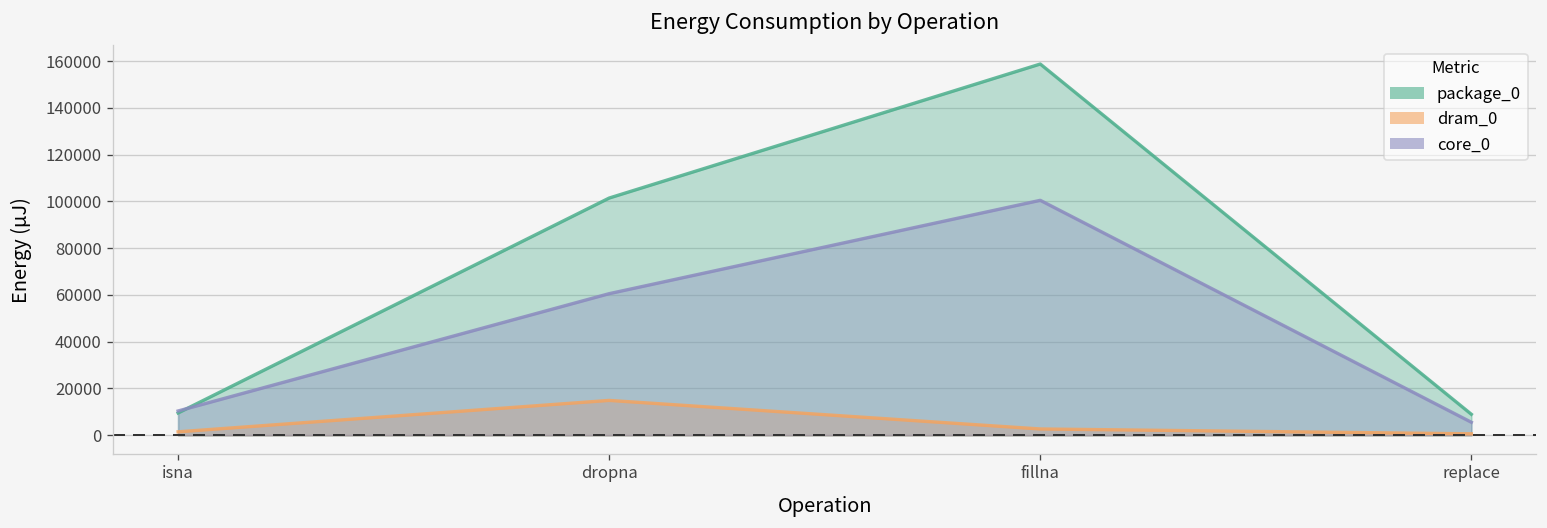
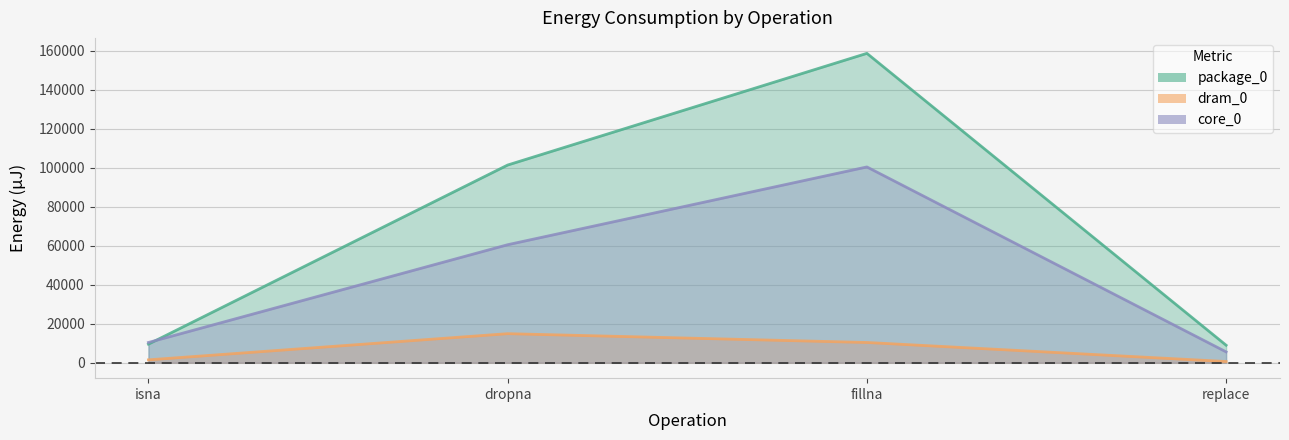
dram_0, fillna: 3000 -> 10000
